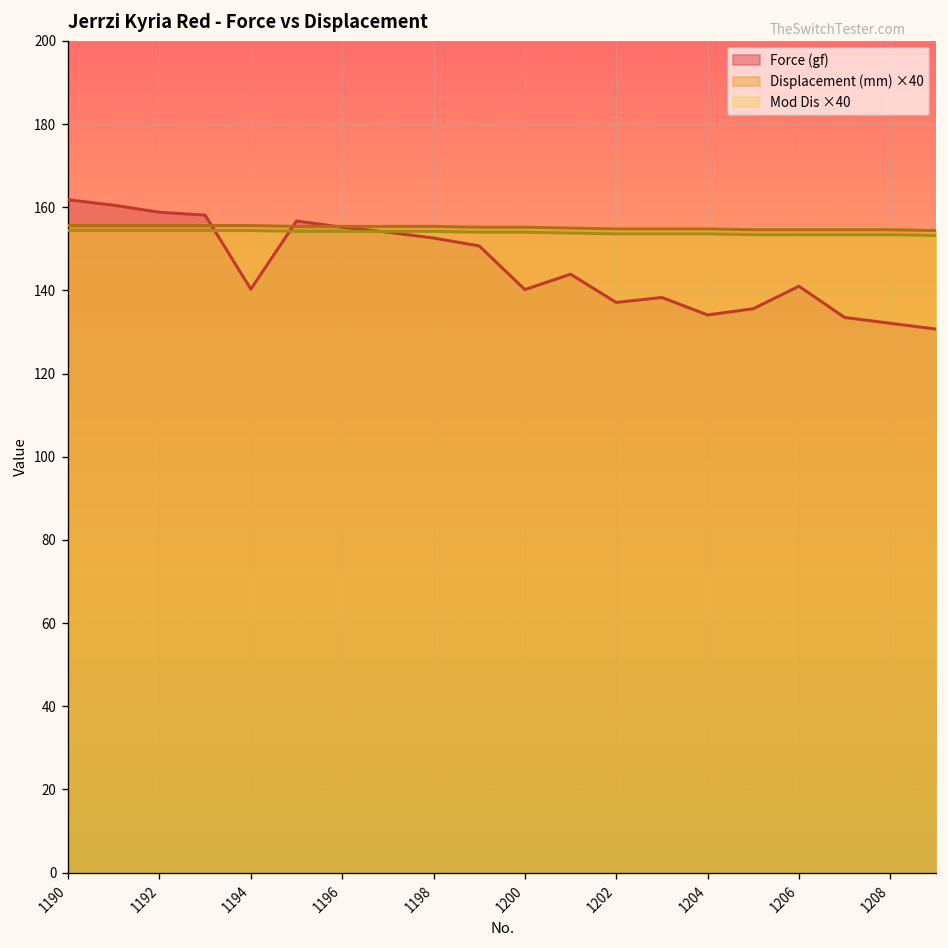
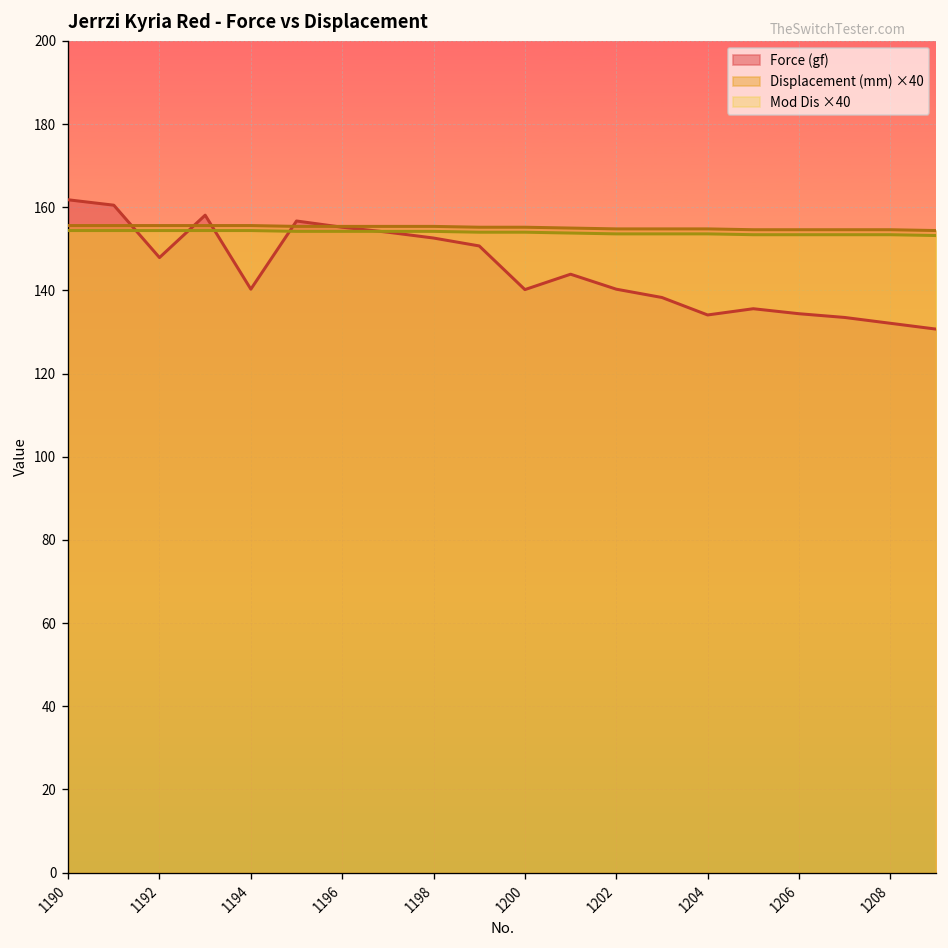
Force (gf), 1192: 159 -> 148
Force (gf), 1202: 137 -> 140
Force (gf), 1206: 141 -> 134
